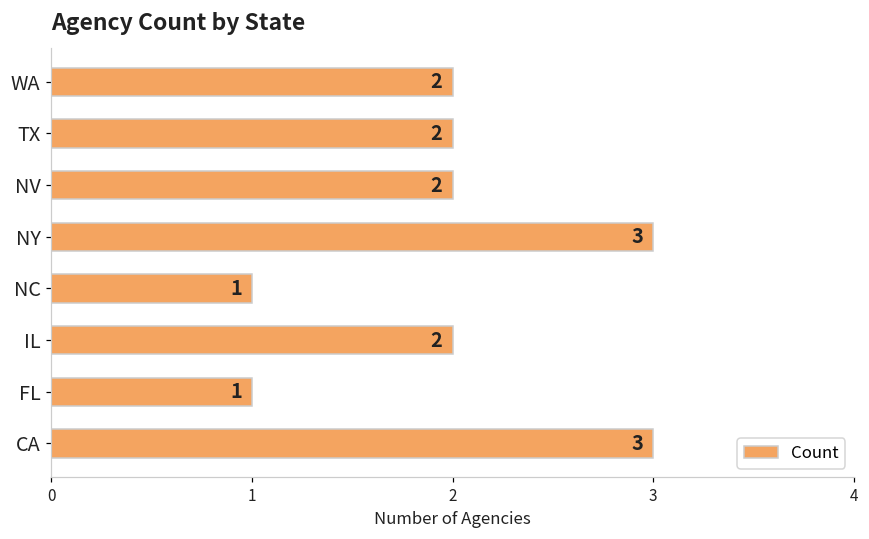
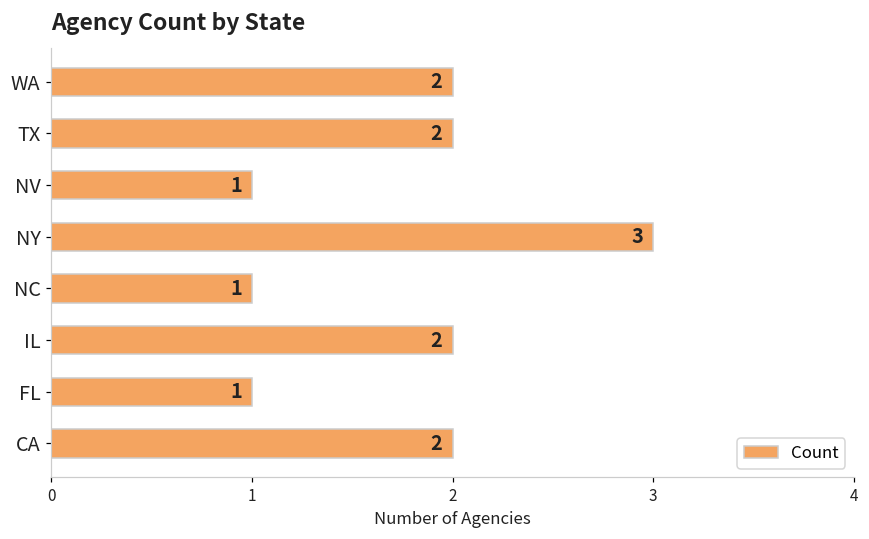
NV: 2 -> 1
CA: 3 -> 2
